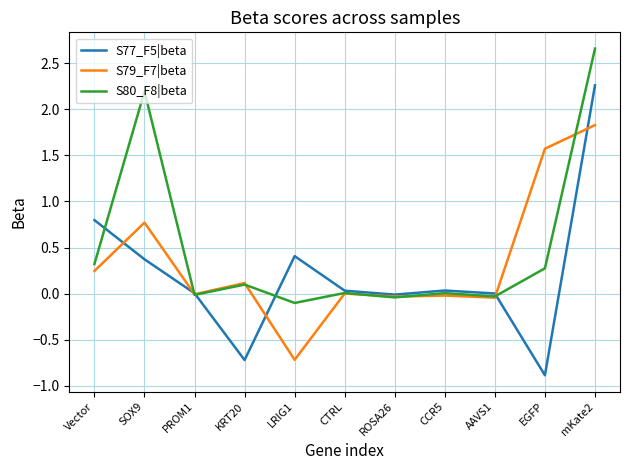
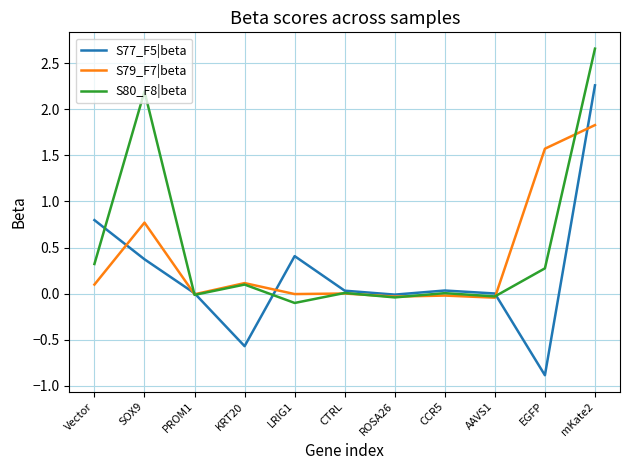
S79_F7|beta, Vector: 0.2 -> 0.1
S77_F5|beta, KRT20: -0.7 -> -0.6
S79_F7|beta, LRIG1: -0.7 -> 0.0
